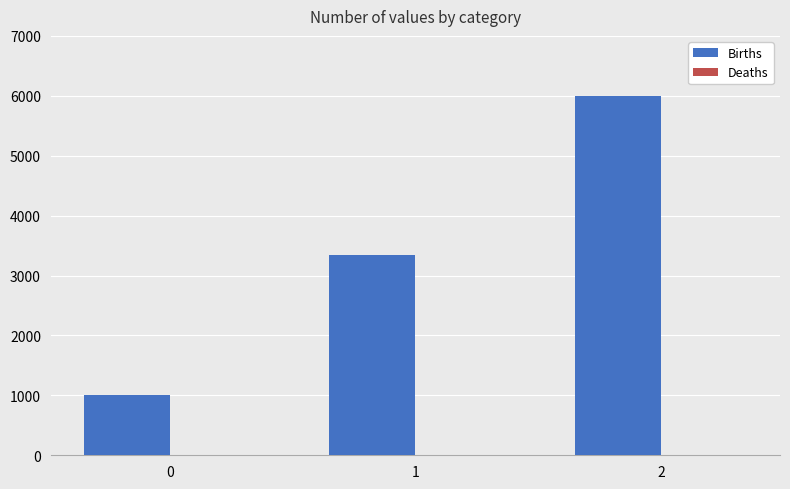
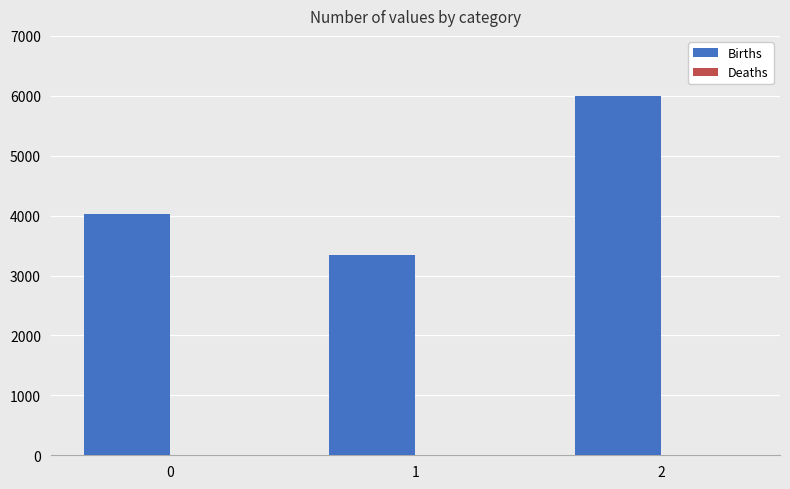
Births, 0: 1000 -> 4000
